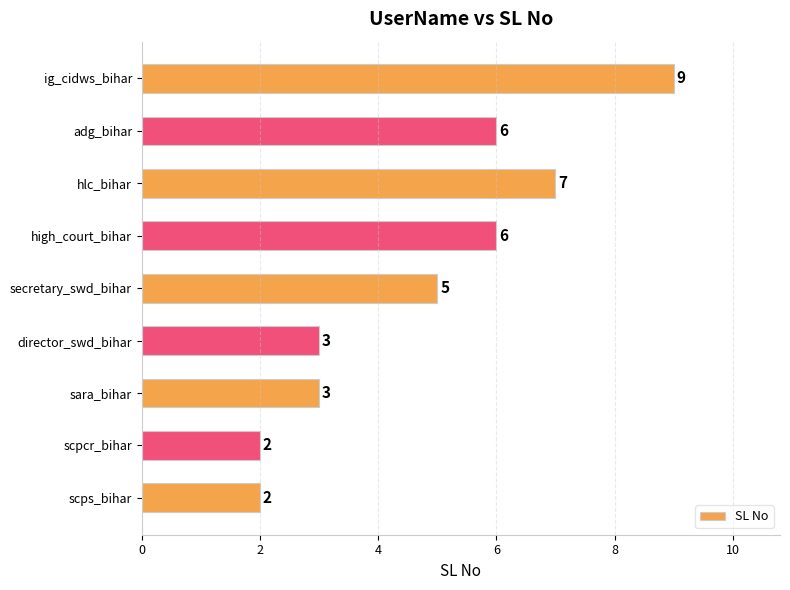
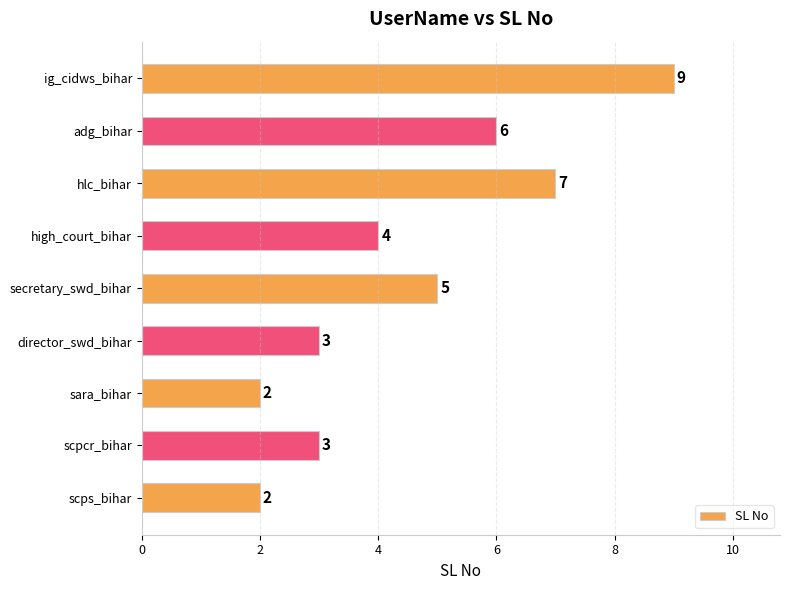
high_court_bihar: 6 -> 4
sara_bihar: 3 -> 2
scpcr_bihar: 2 -> 3
